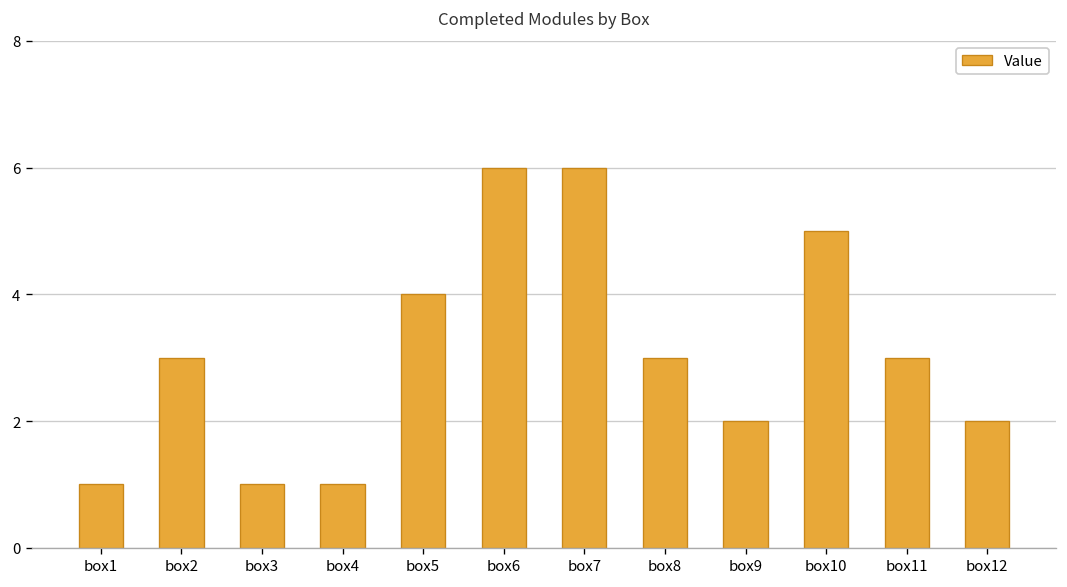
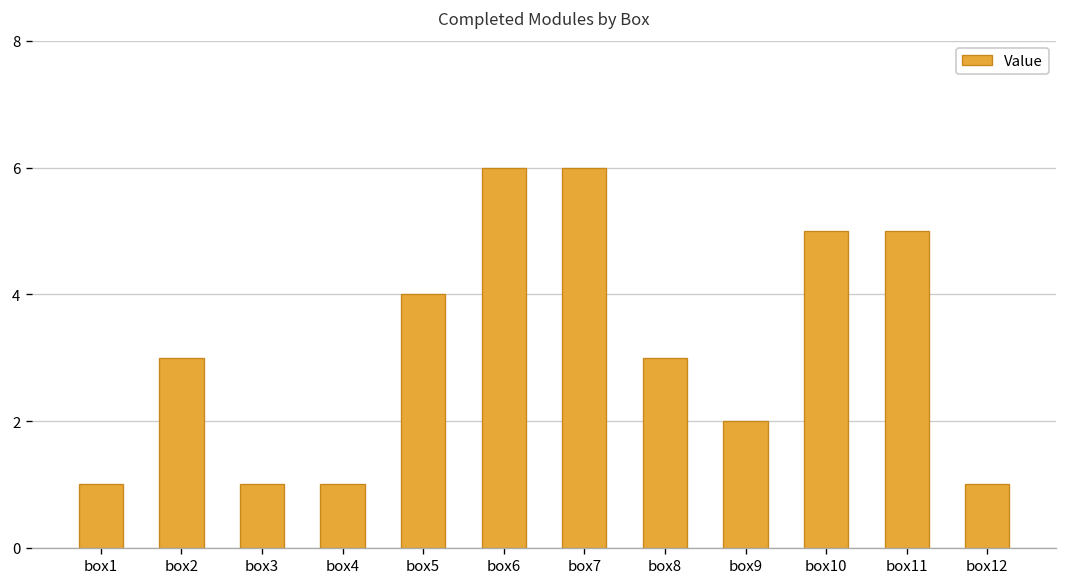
box11: 3 -> 5
box12: 2 -> 1
